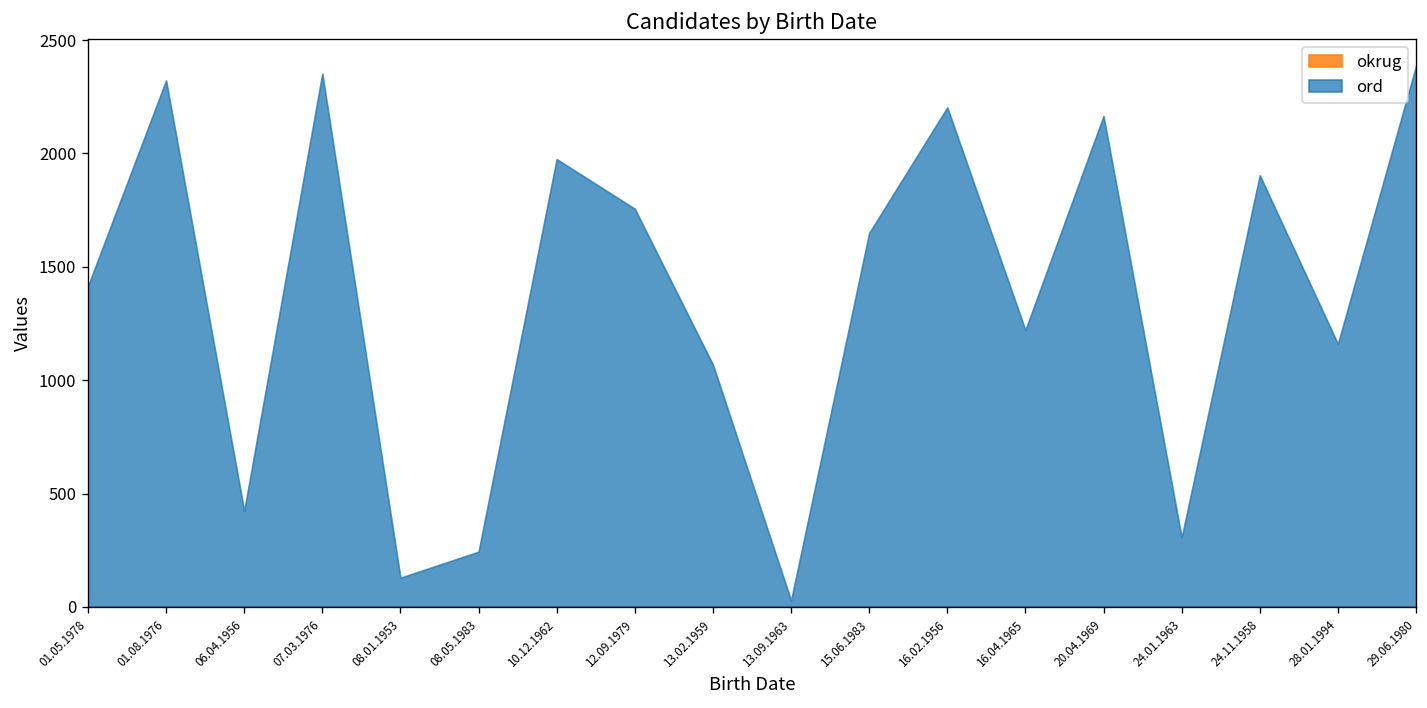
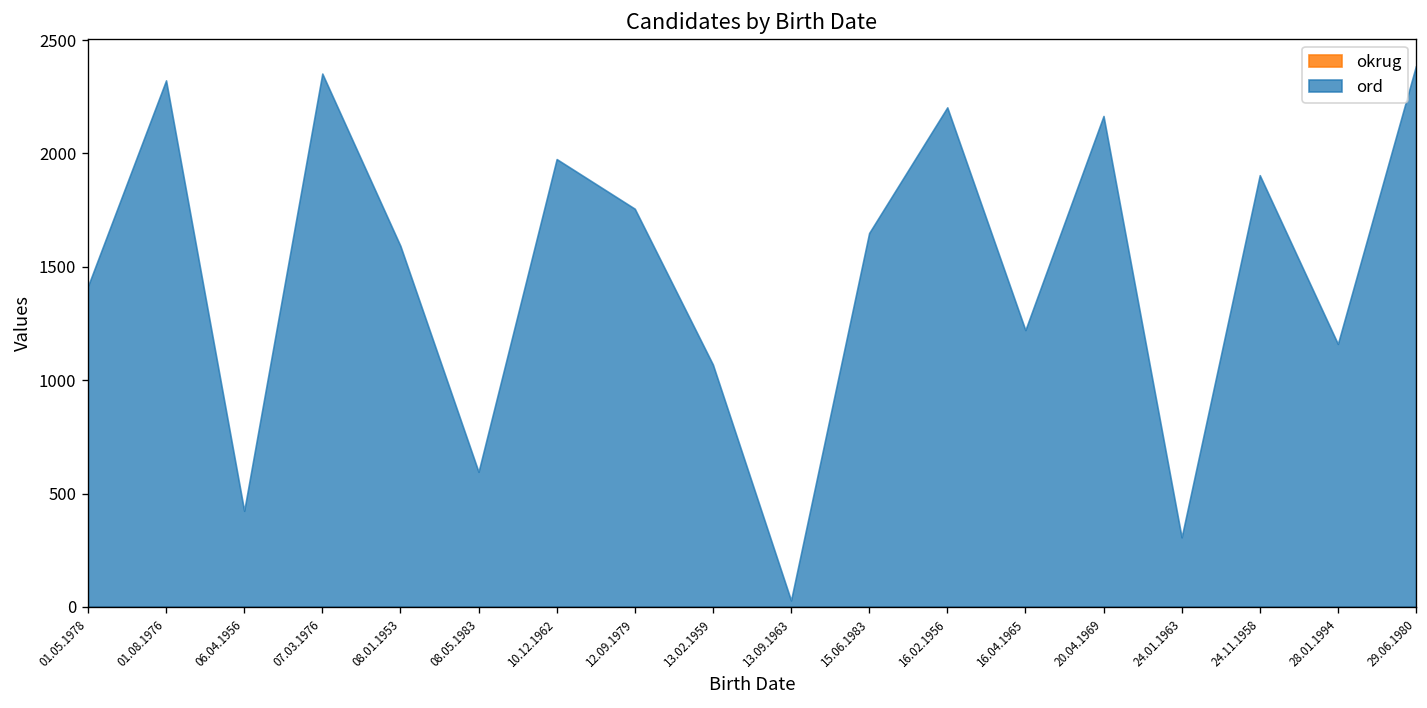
ord, 08.01.1953: 130 -> 1590
ord, 08.05.1983: 240 -> 590
